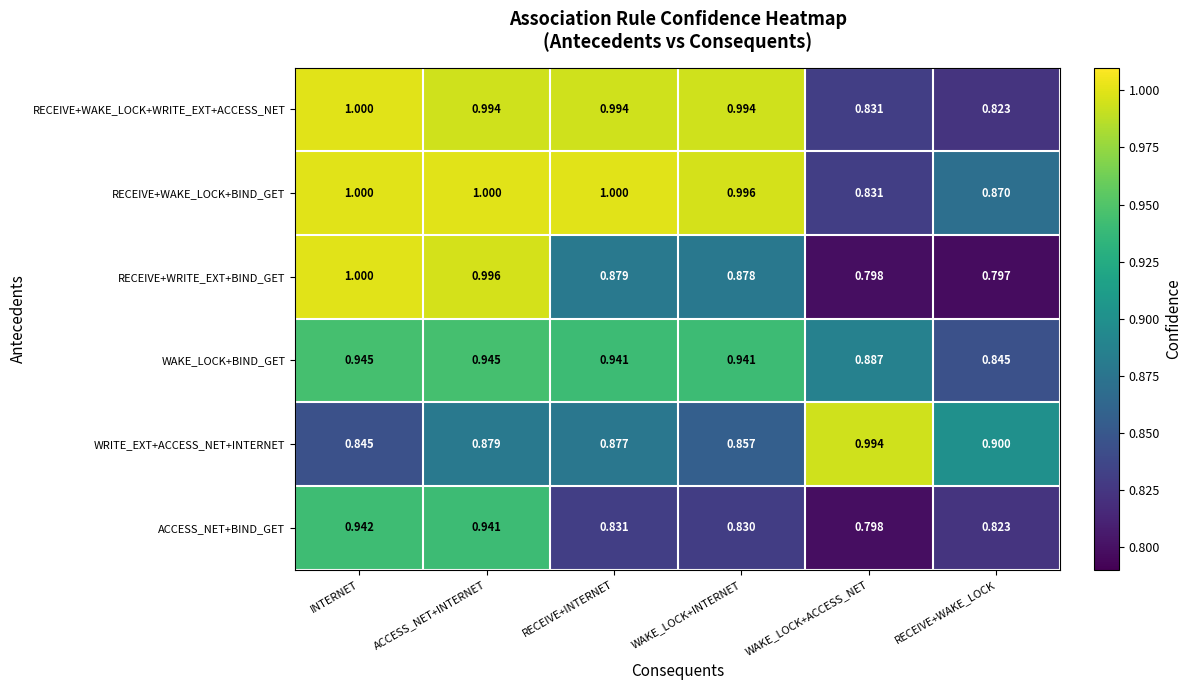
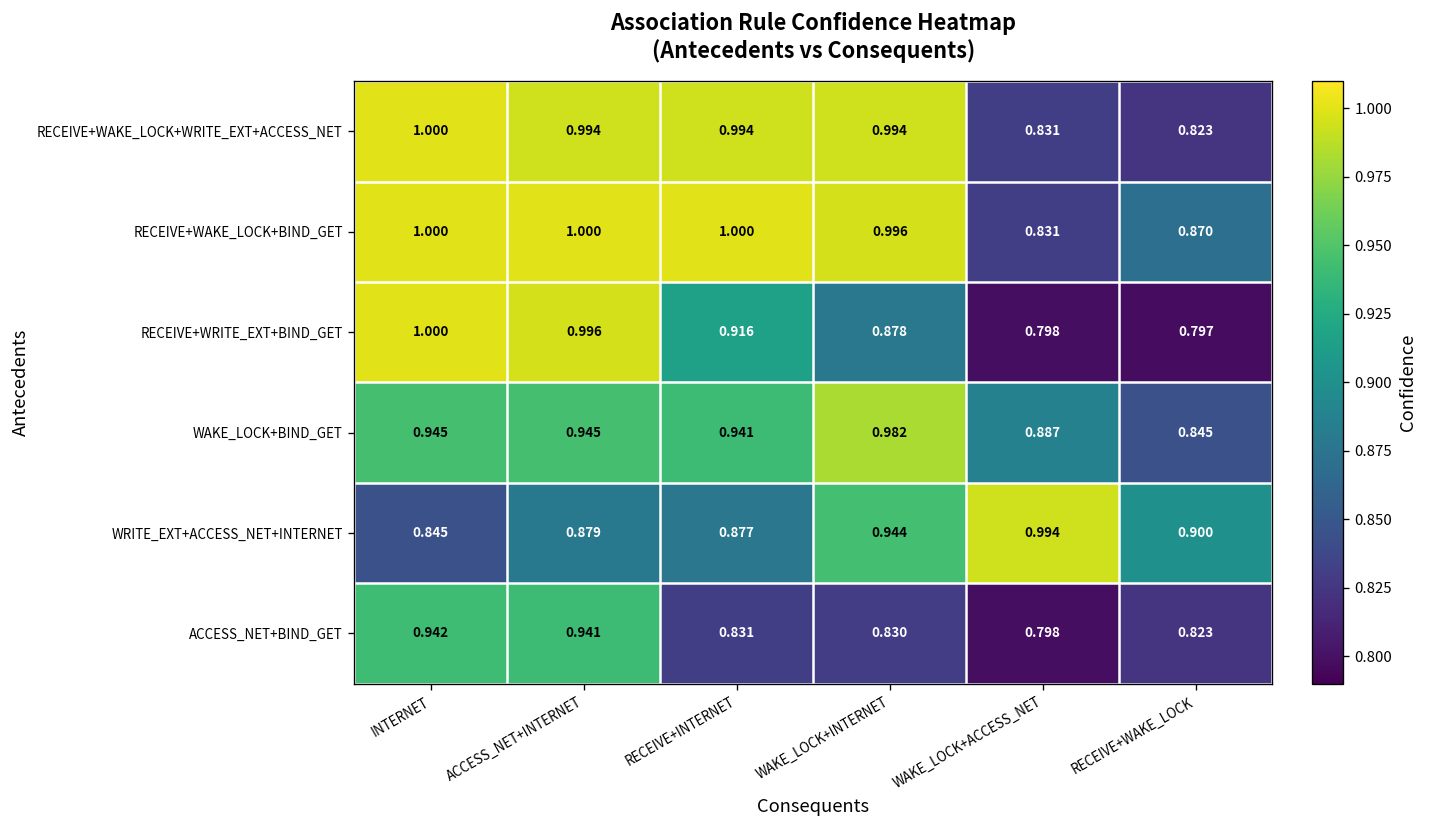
RECEIVE+WRITE_EXT+BIND_GET, RECEIVE+INTERNET: 0.879 -> 0.916
WAKE_LOCK+BIND_GET, WAKE_LOCK+INTERNET: 0.941 -> 0.982
WRITE_EXT+ACCESS_NET+INTERNET, WAKE_LOCK+INTERNET: 0.857 -> 0.944
